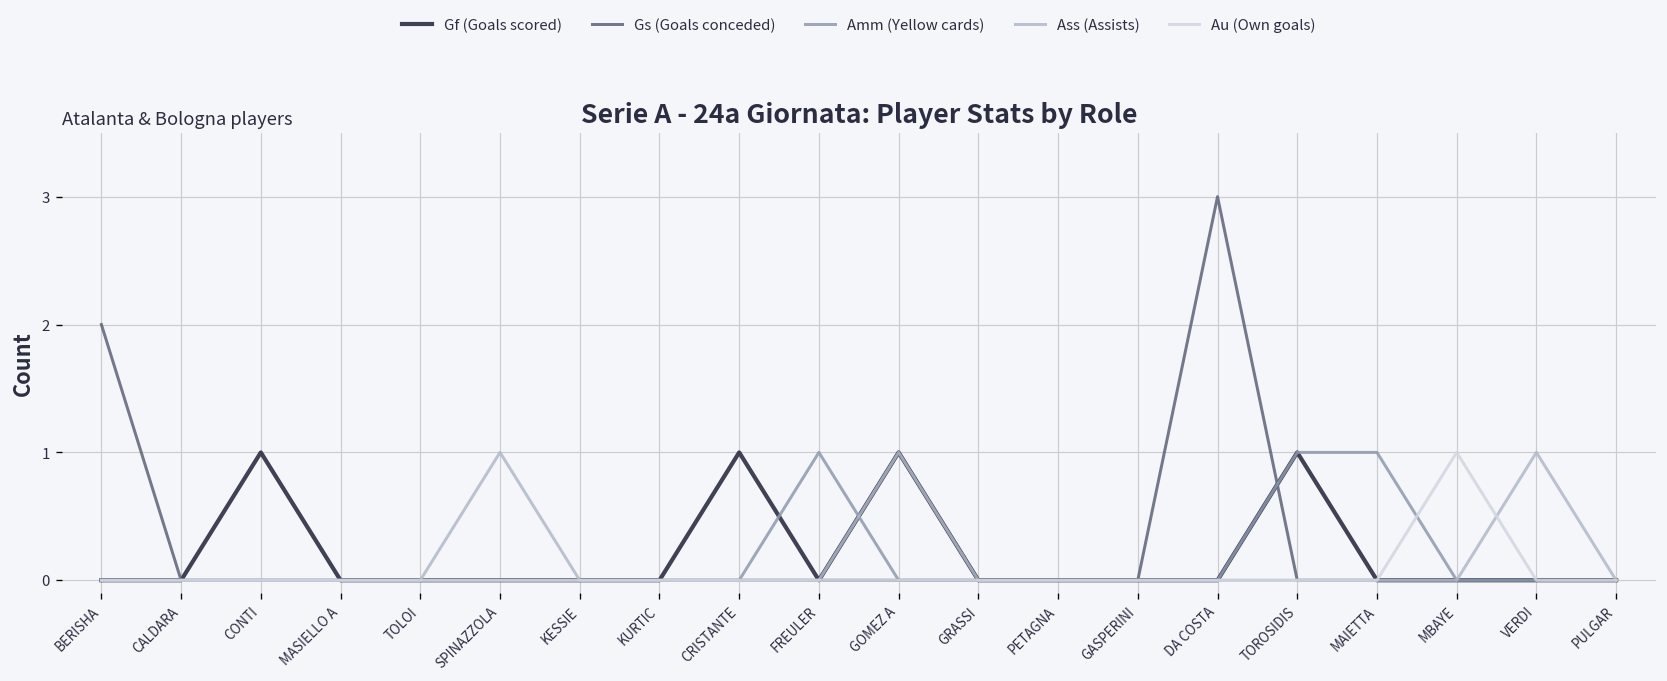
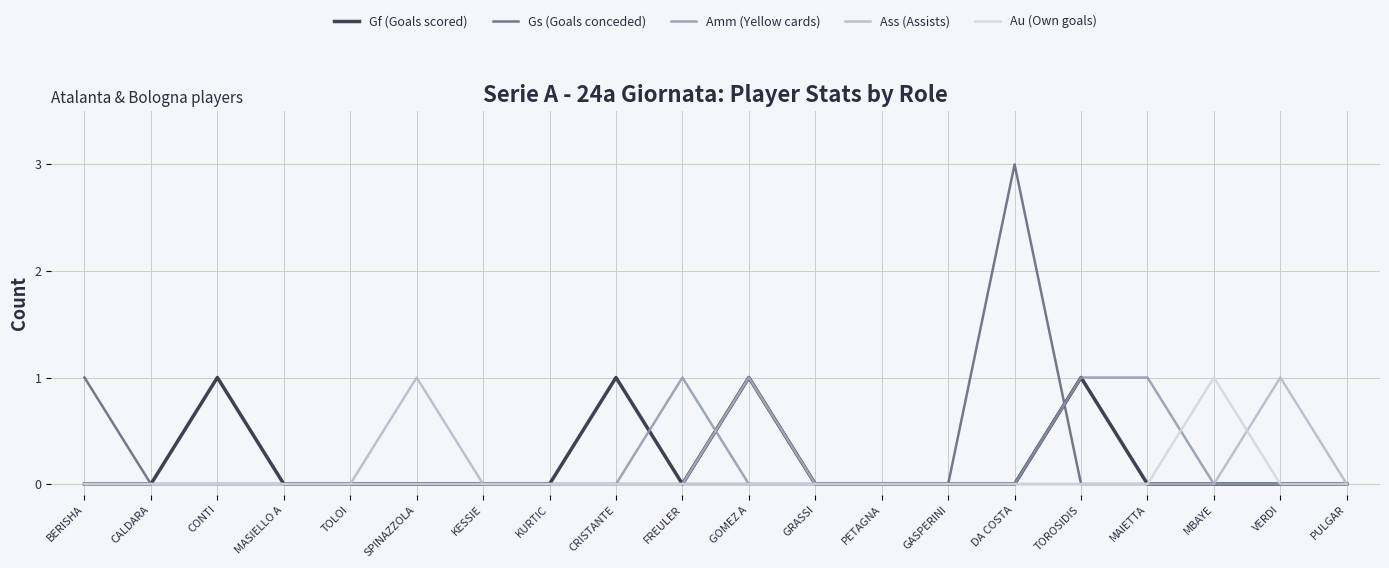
Gs (Goals conceded), BERISHA: 2 -> 1
